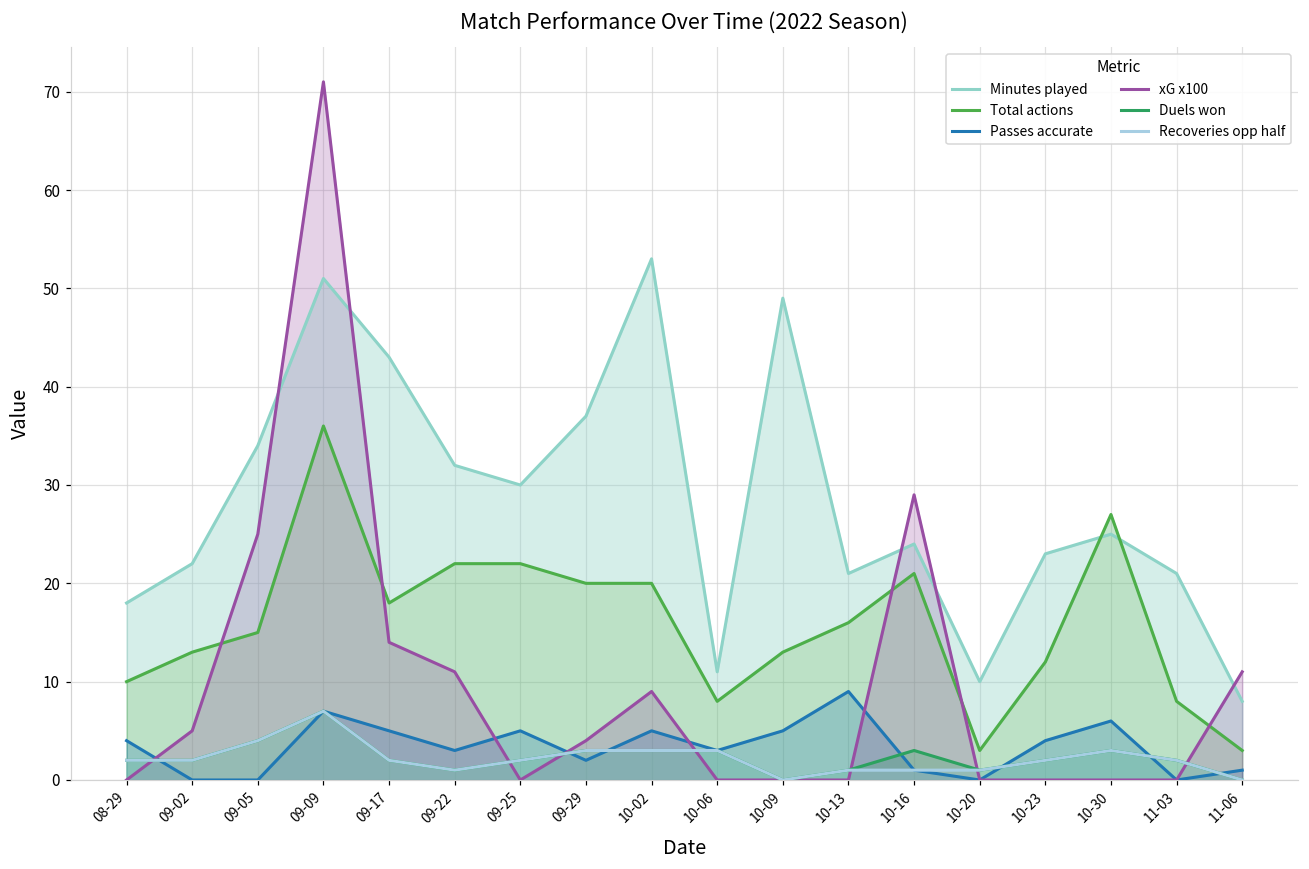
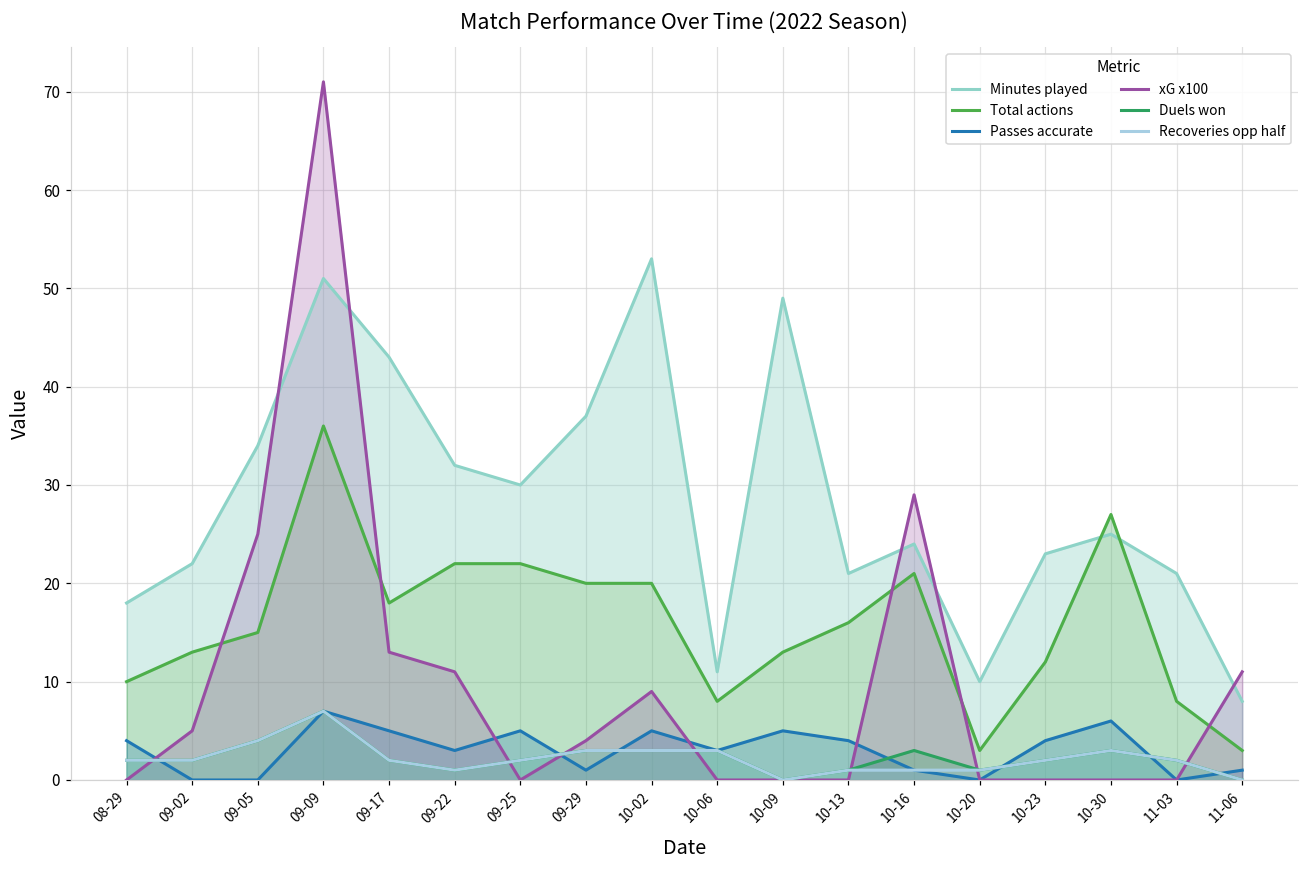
xG x100, 09-17: 14 -> 13
Passes accurate, 09-29: 2 -> 1
Passes accurate, 10-13: 9 -> 4
